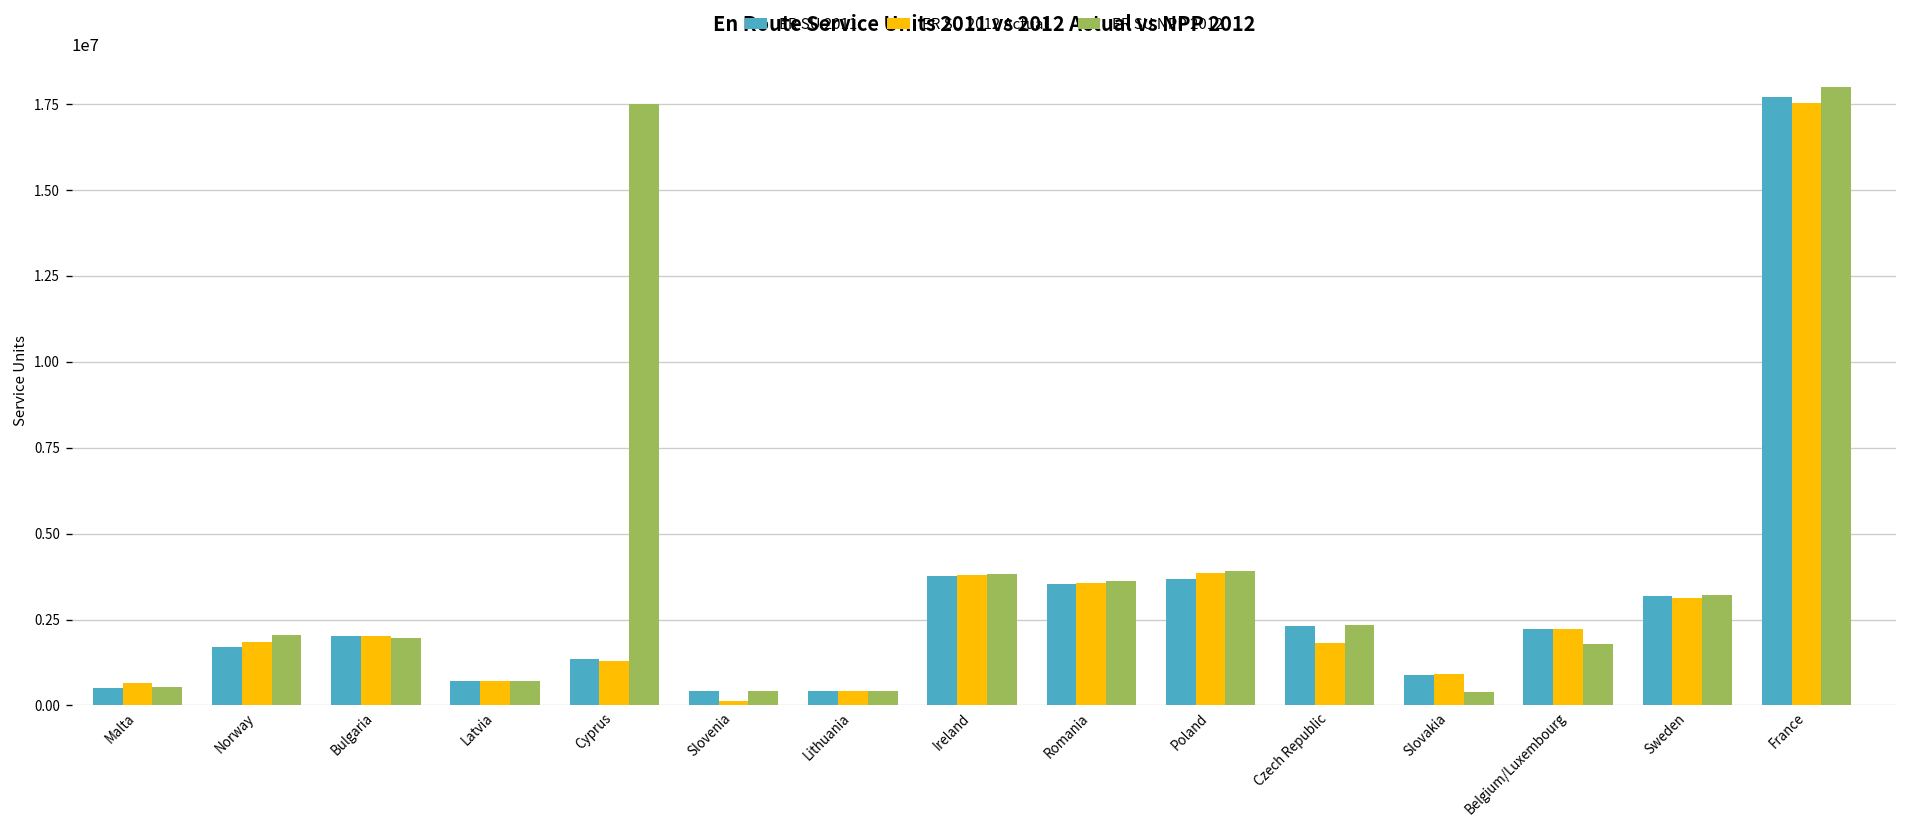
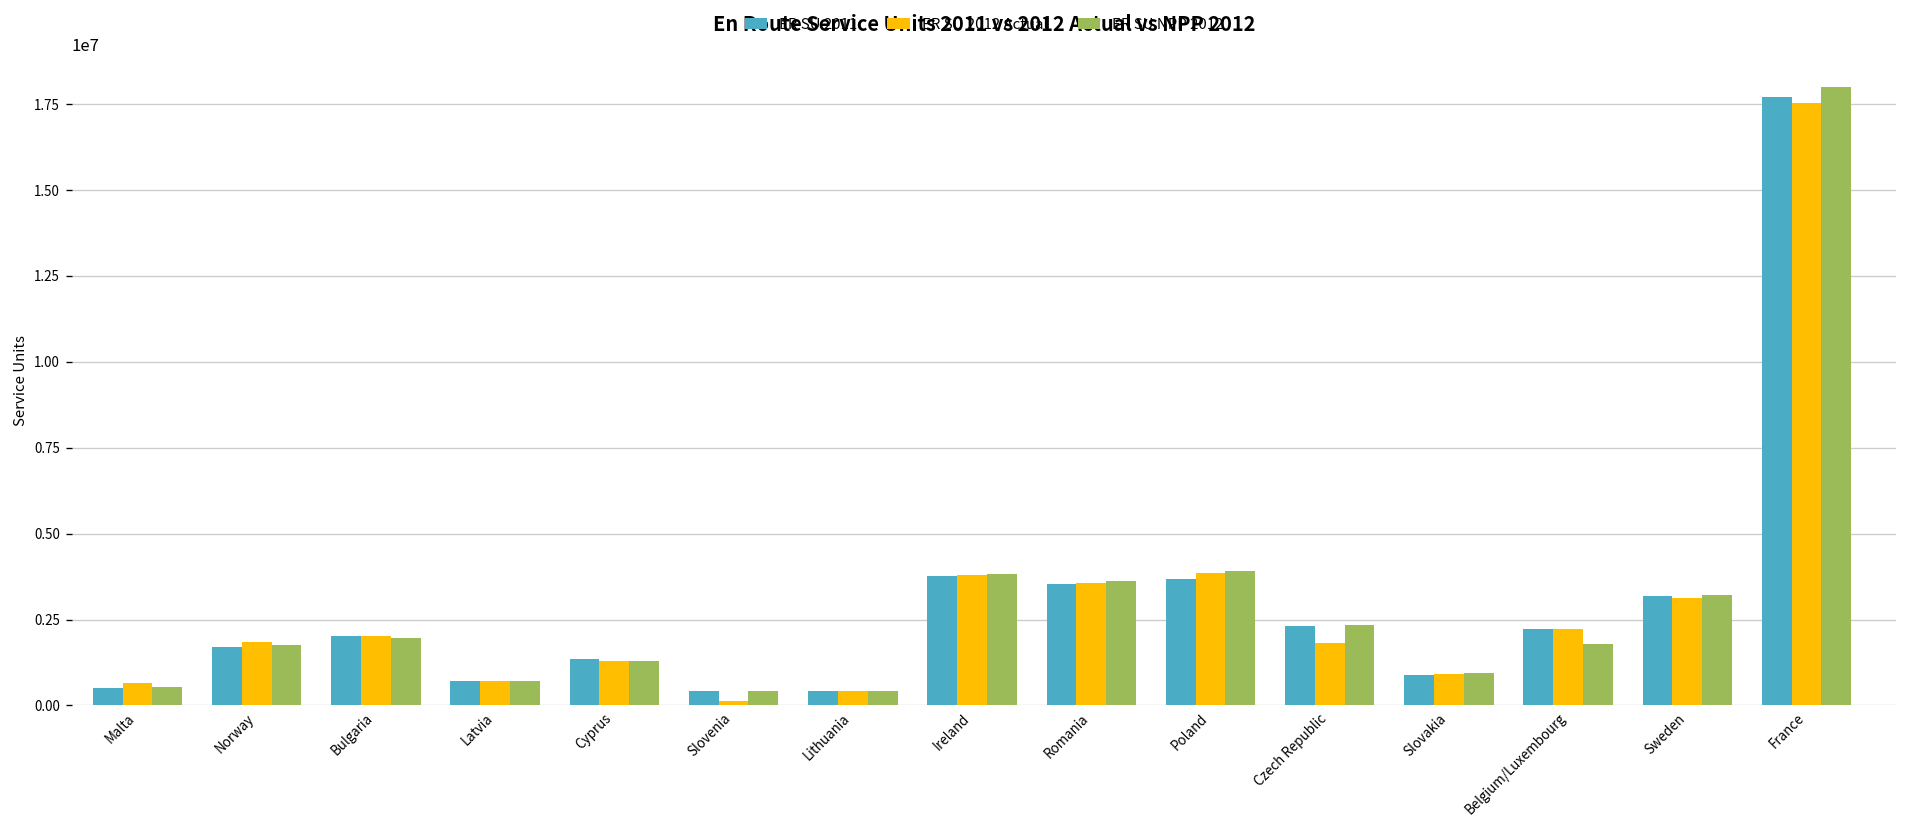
ER SU NPP 2012, Norway: 2000000 -> 1800000
ER SU NPP 2012, Cyprus: 17500000 -> 1300000
ER SU NPP 2012, Slovakia: 400000 -> 900000
